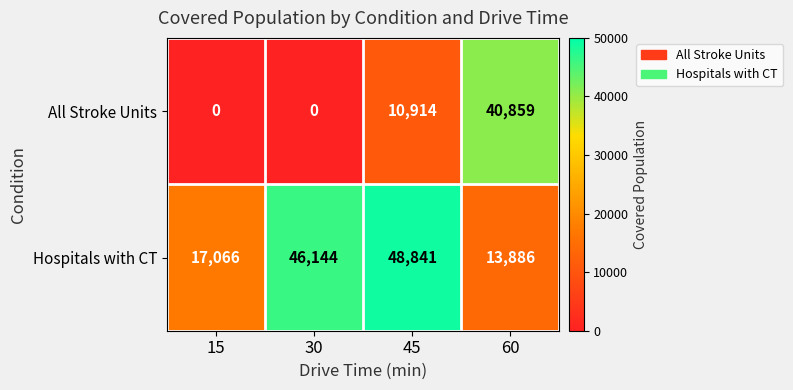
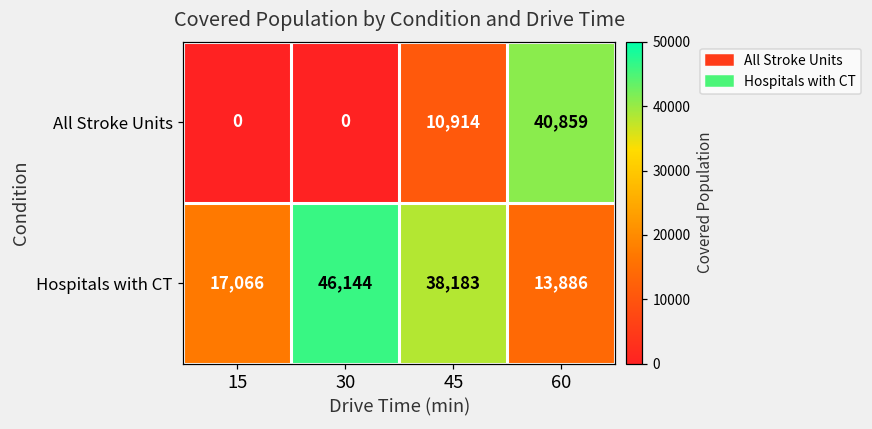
Hospitals with CT, 45: 48,841 -> 38,183
